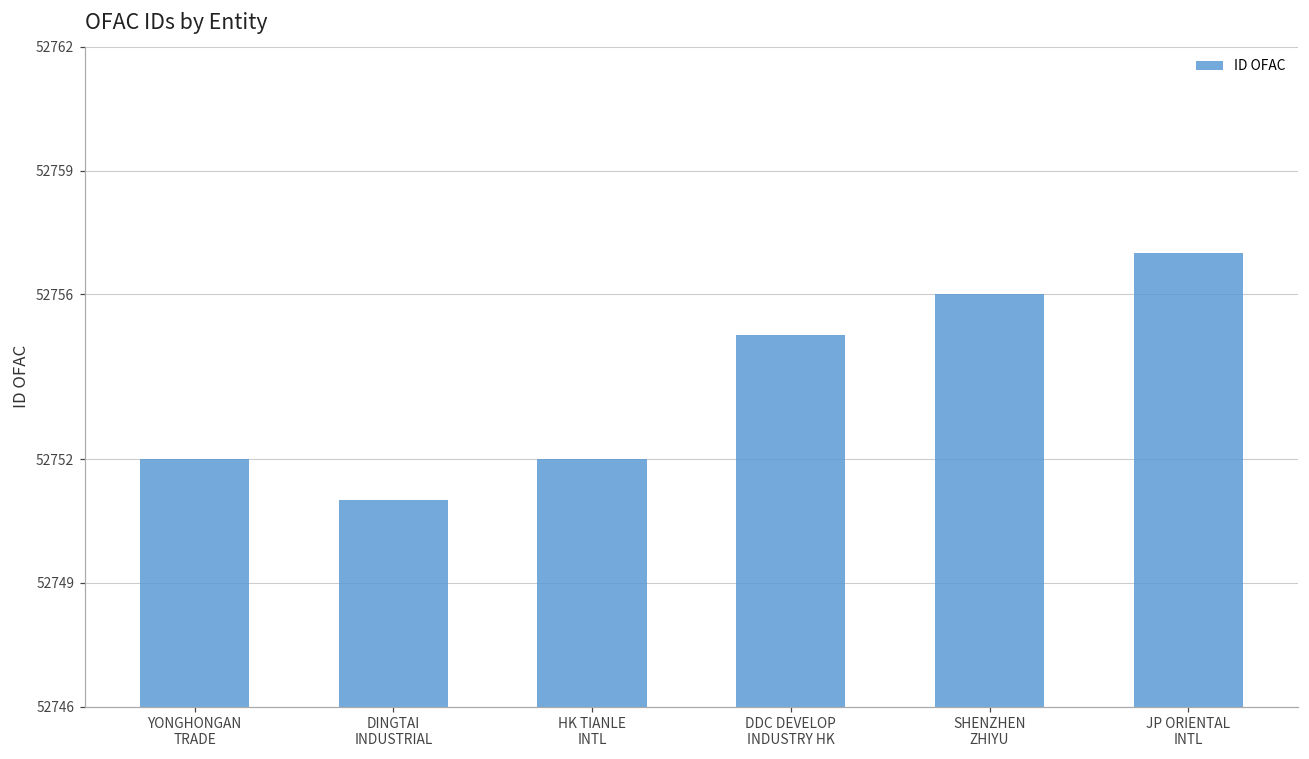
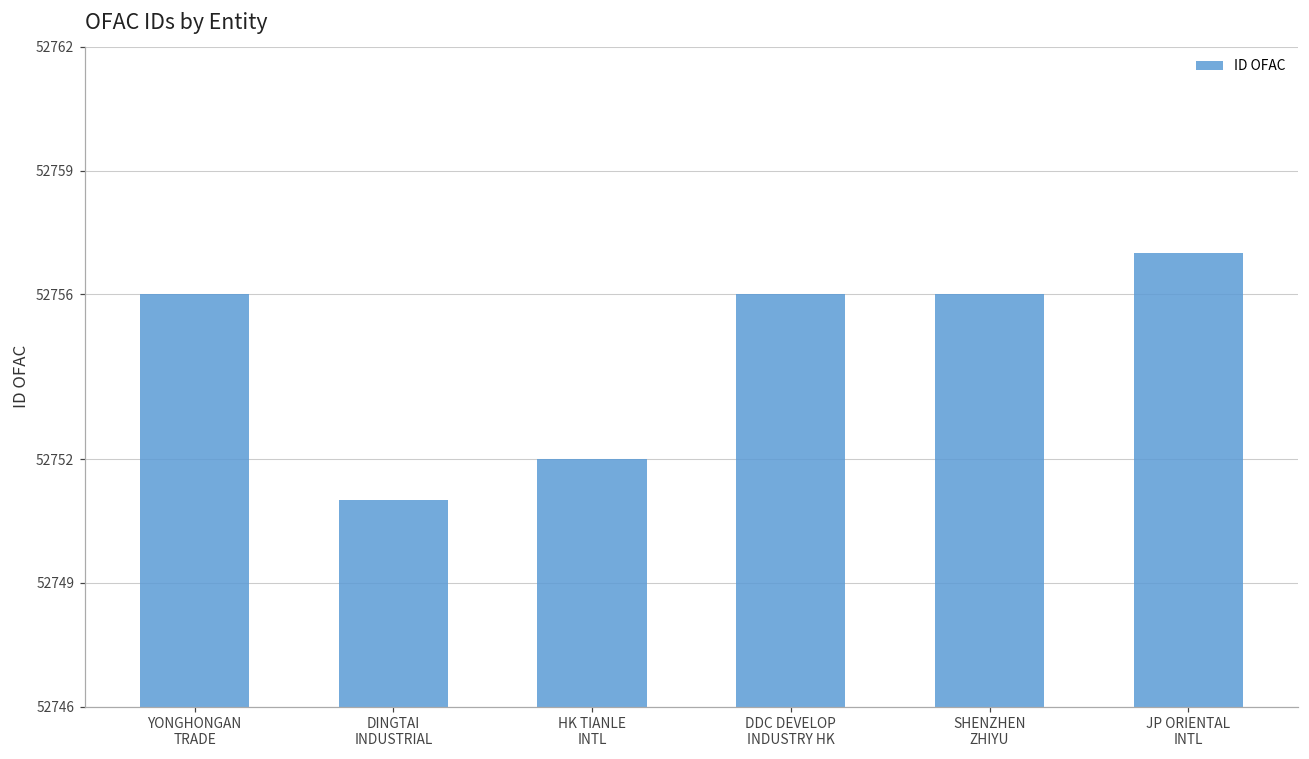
YONGHONGAN TRADE: 52752 -> 52756
DDC DEVELOP INDUSTRY HK: 52755 -> 52756
